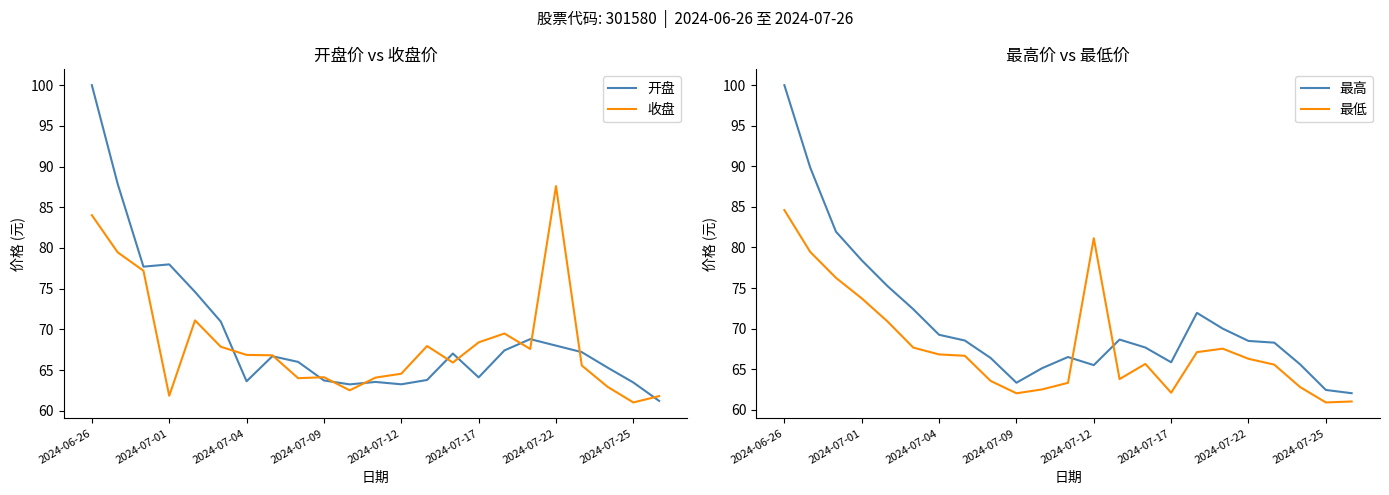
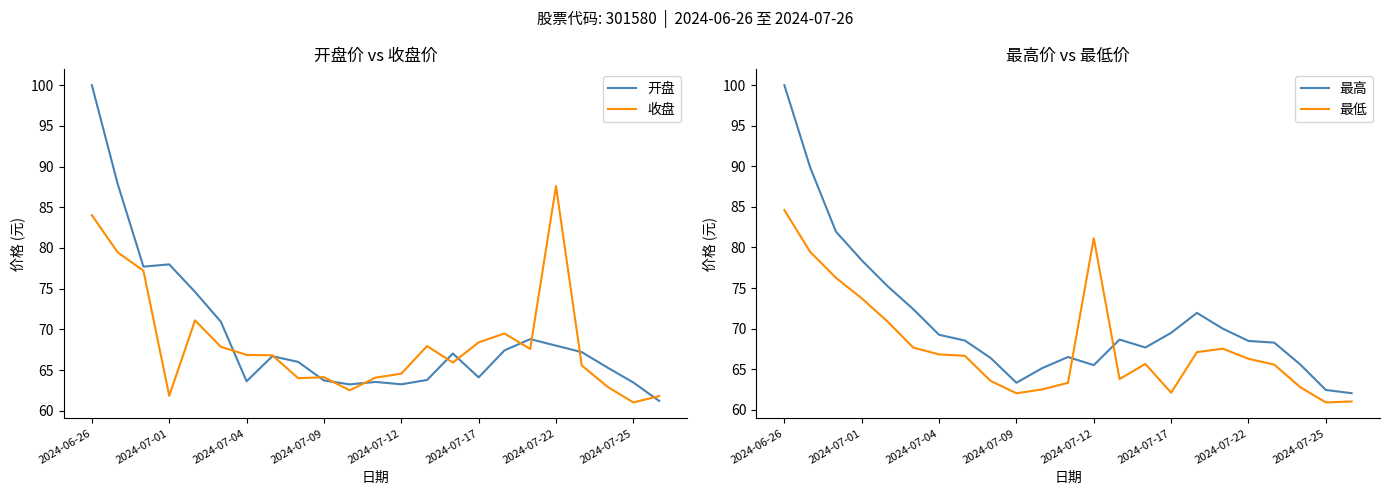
最高价 vs 最低价, 最高, 2024-07-17: 66 -> 69
